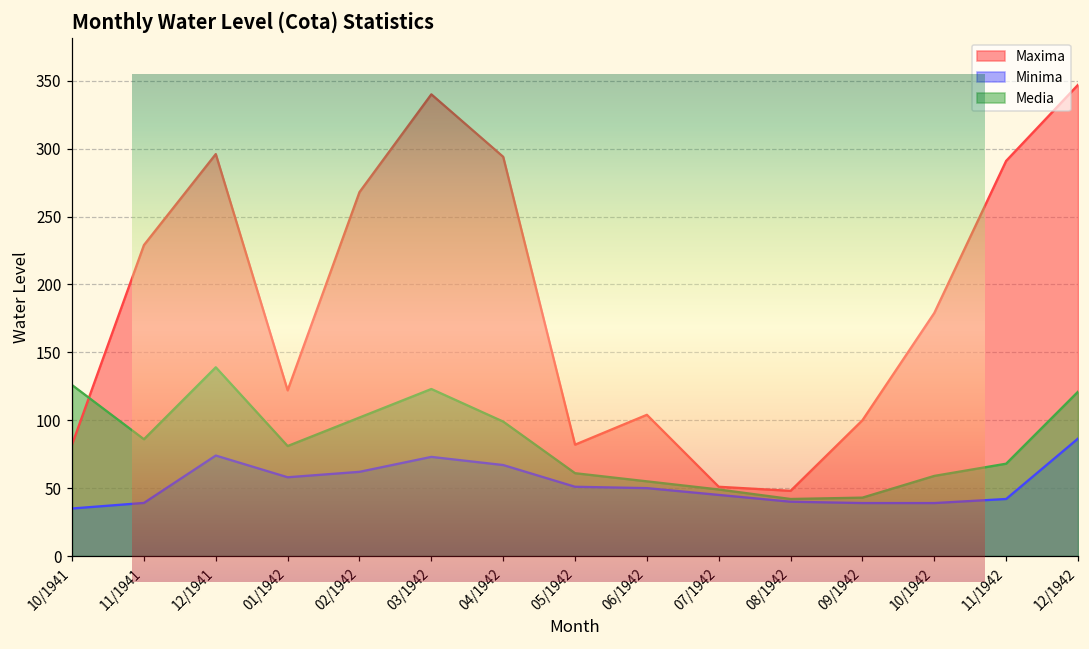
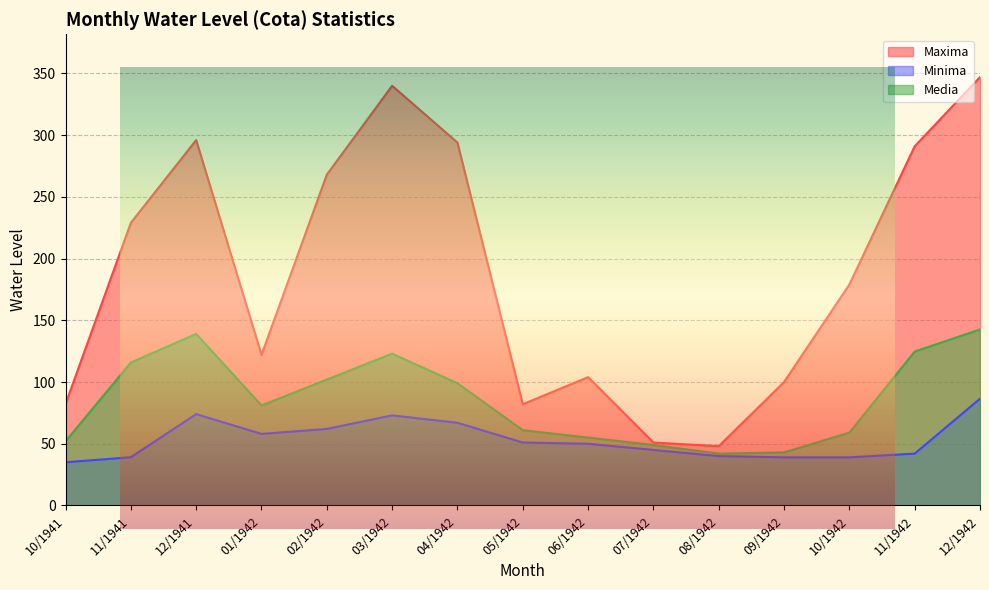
Media, 10/1941: 126 -> 52
Media, 11/1941: 86 -> 116
Media, 11/1942: 68 -> 125
Media, 12/1942: 121 -> 143
